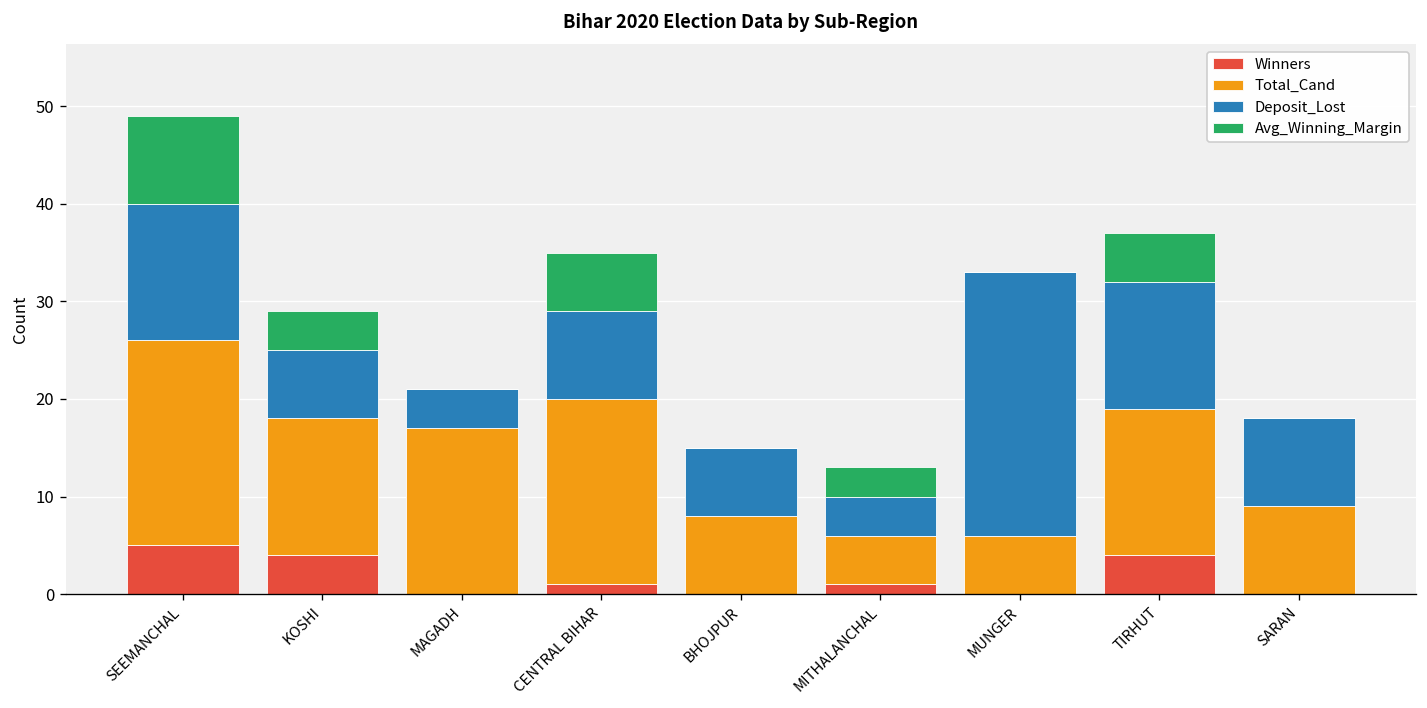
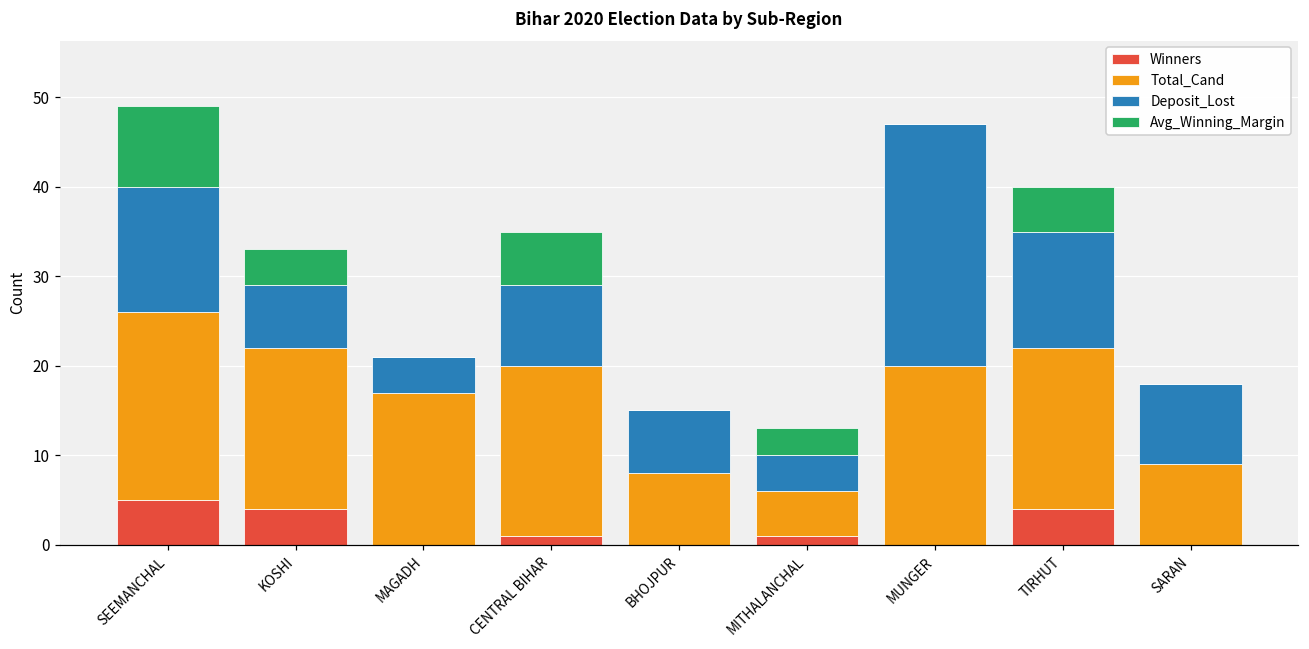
Total_Cand, KOSHI: 14 -> 18
Total_Cand, MUNGER: 6 -> 20
Total_Cand, TIRHUT: 15 -> 18
